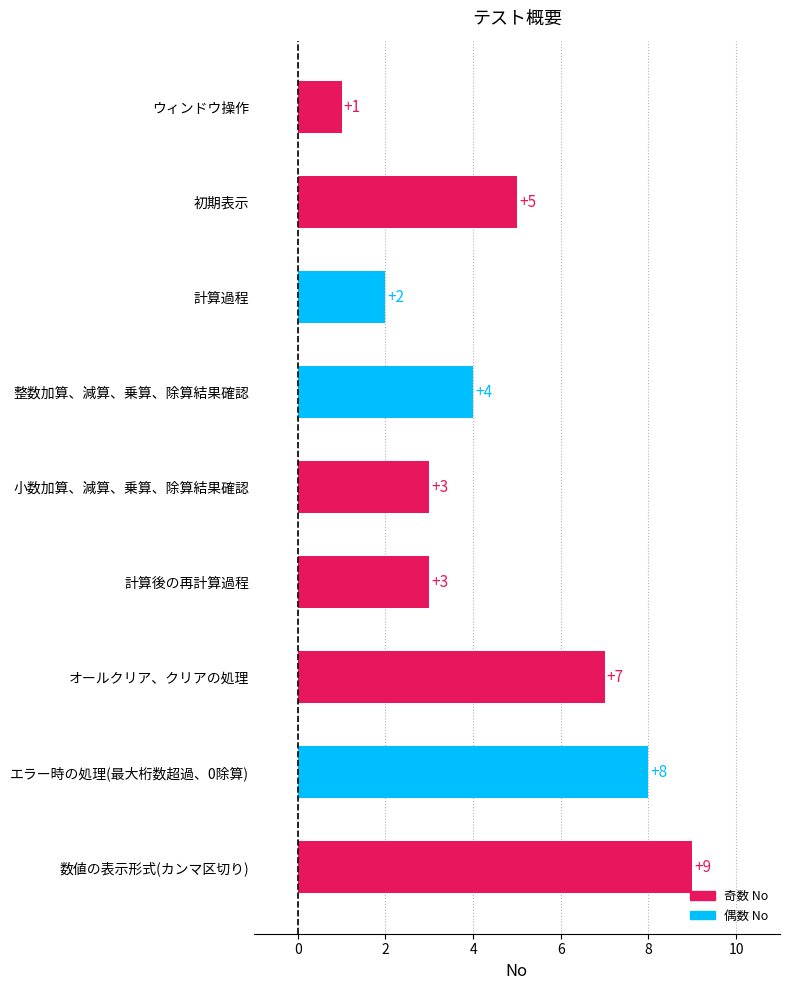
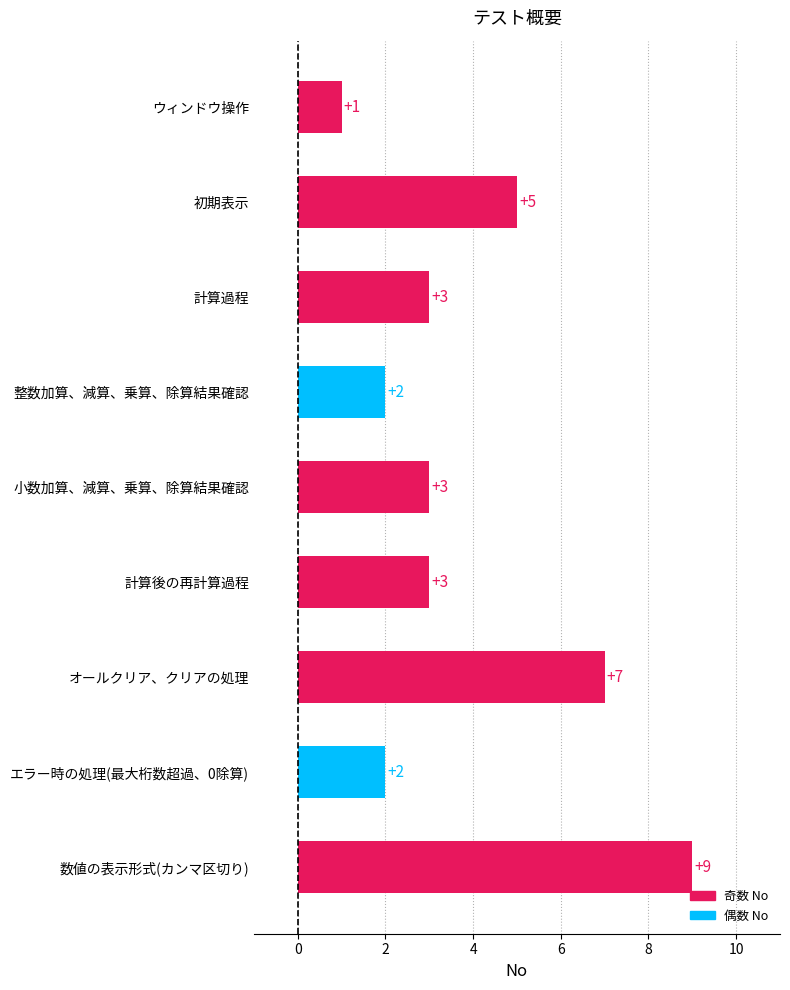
計算過程: +2 -> +3
整数加算、減算、乗算、除算結果確認: +4 -> +2
エラー時の処理(最大桁数超過、0除算): +8 -> +2
